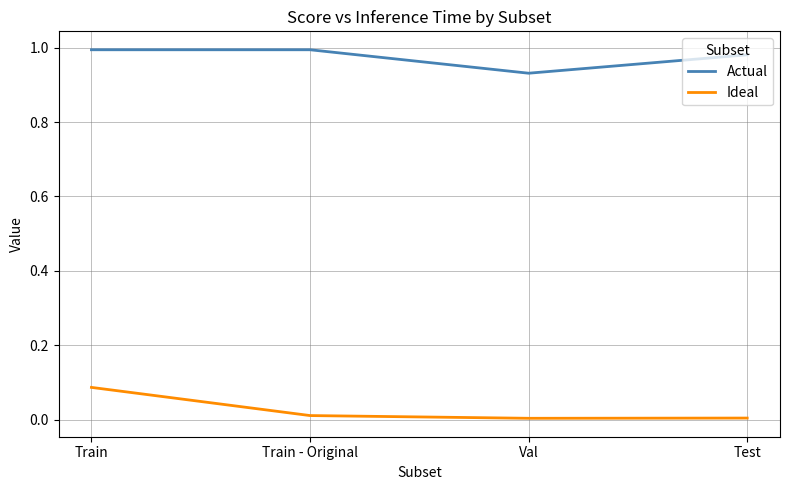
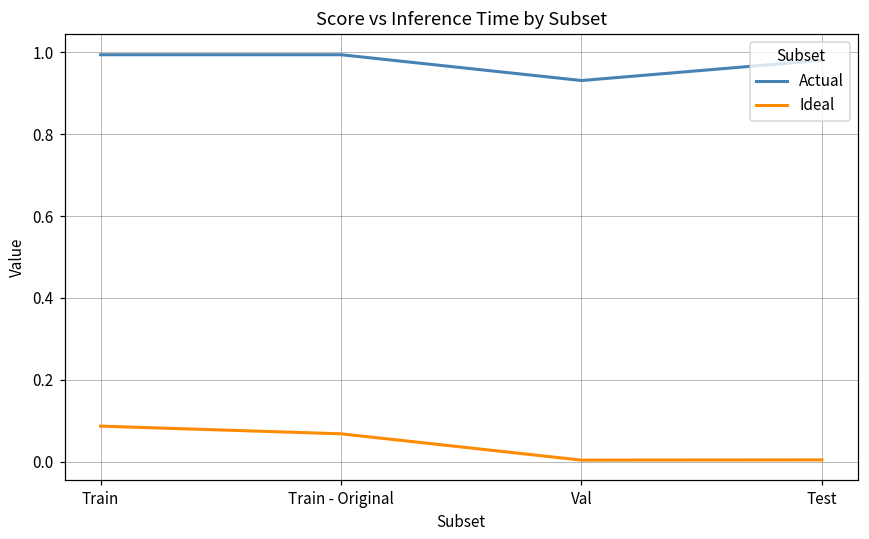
Ideal, Train - Original: 0.01 -> 0.07
